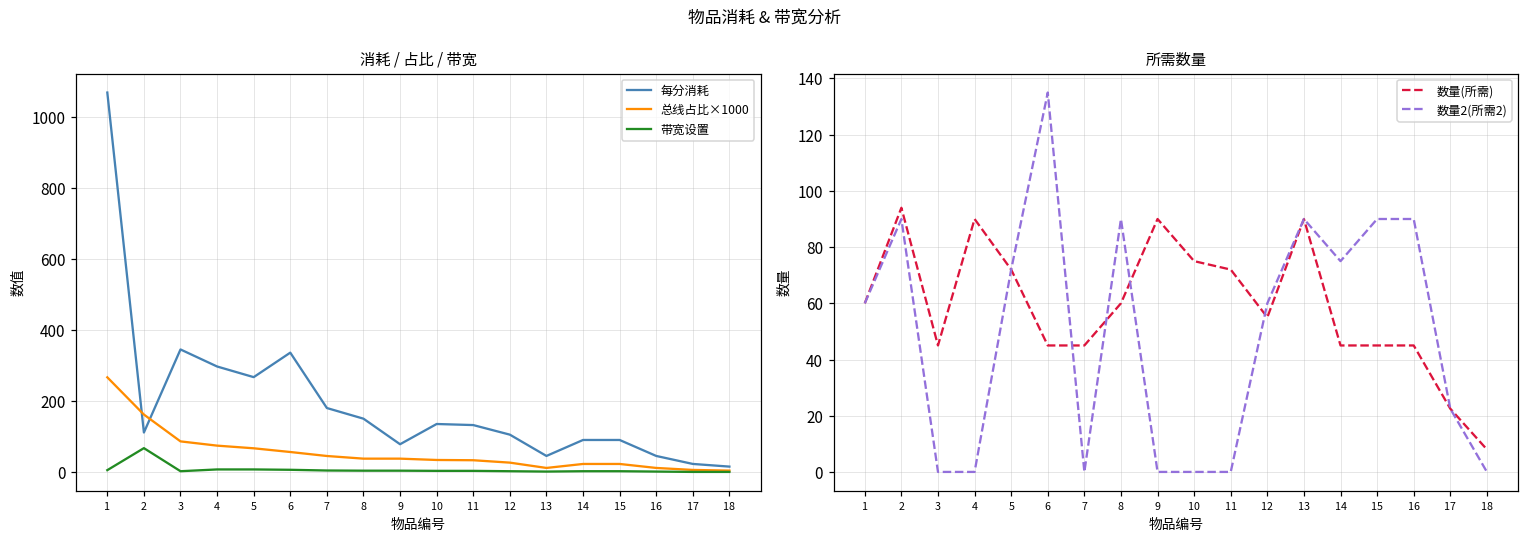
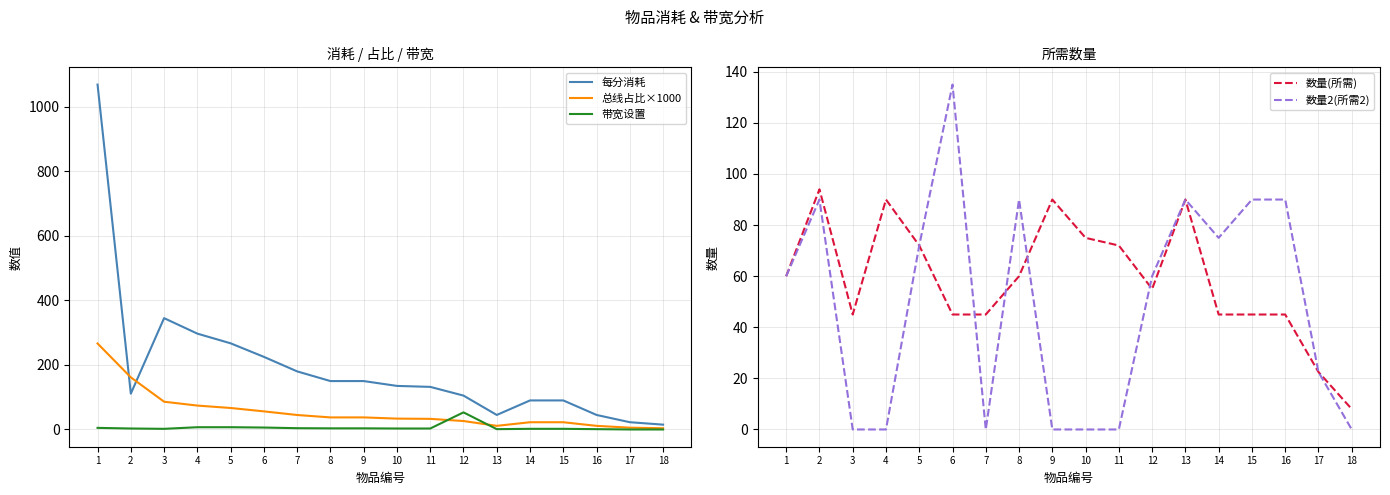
消耗 / 占比 / 带宽, 带宽设置, 2: 70 -> 0
消耗 / 占比 / 带宽, 每分消耗, 6: 340 -> 230
消耗 / 占比 / 带宽, 每分消耗, 9: 80 -> 150
消耗 / 占比 / 带宽, 带宽设置, 12: 0 -> 50
